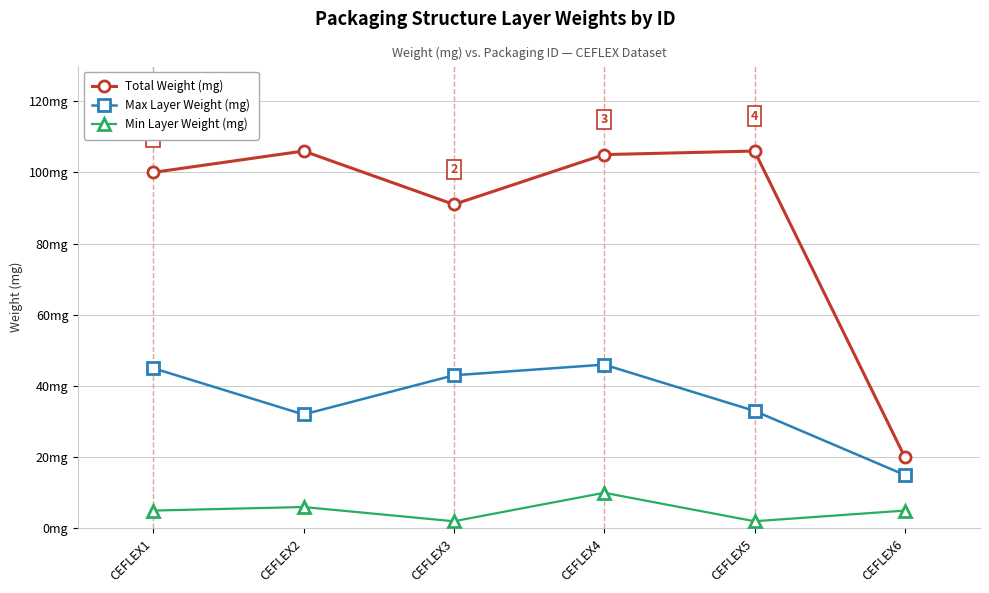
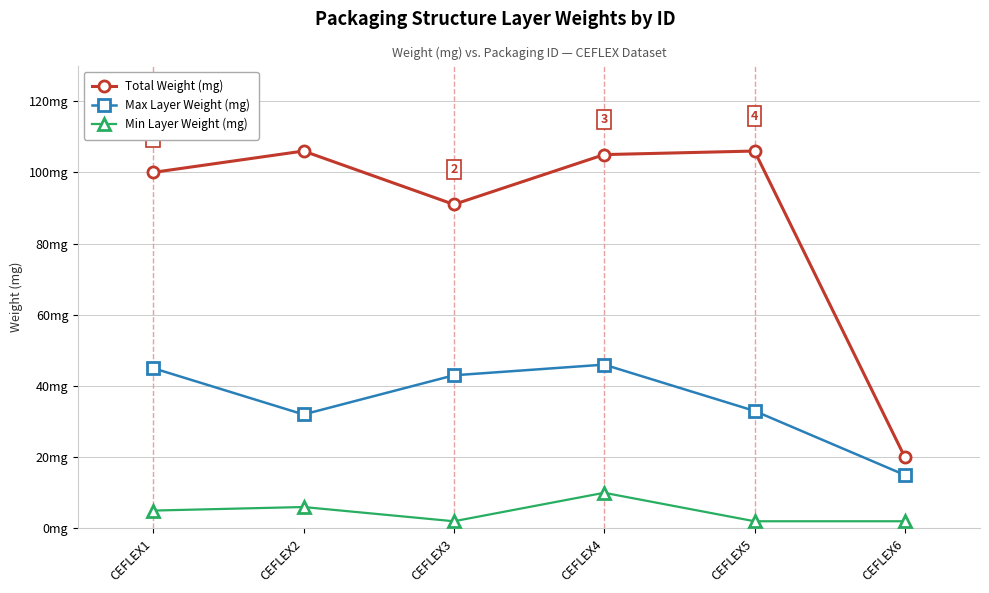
Min Layer Weight (mg), CEFLEX6: 5mg -> 2mg
